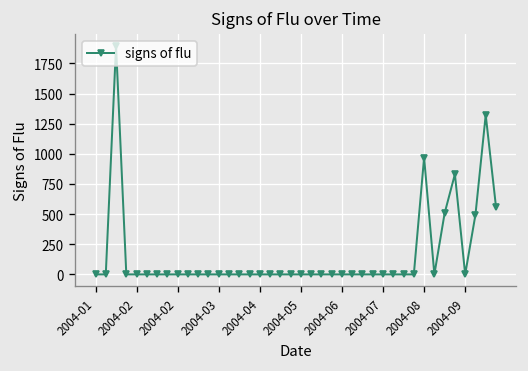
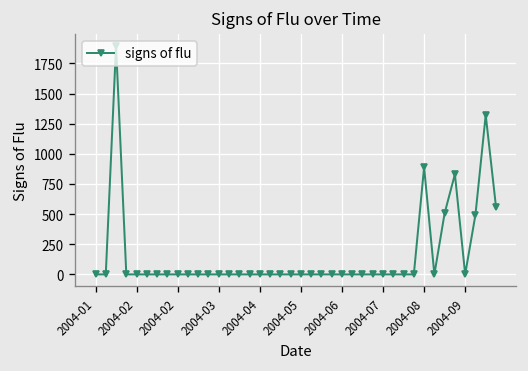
2004-08: 970 -> 890
